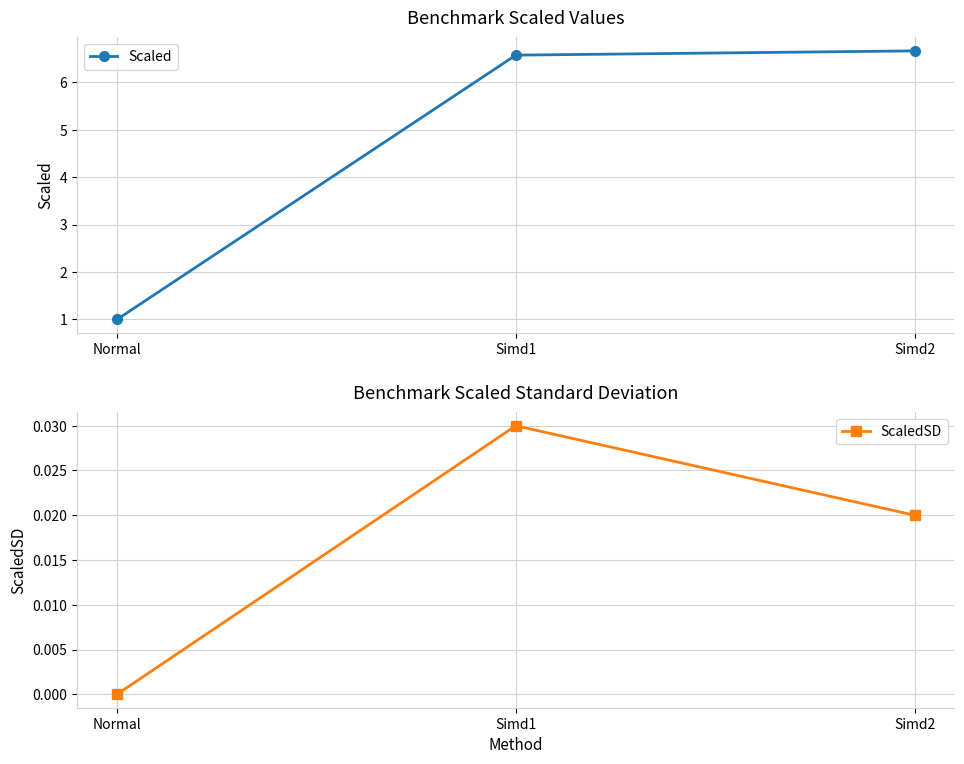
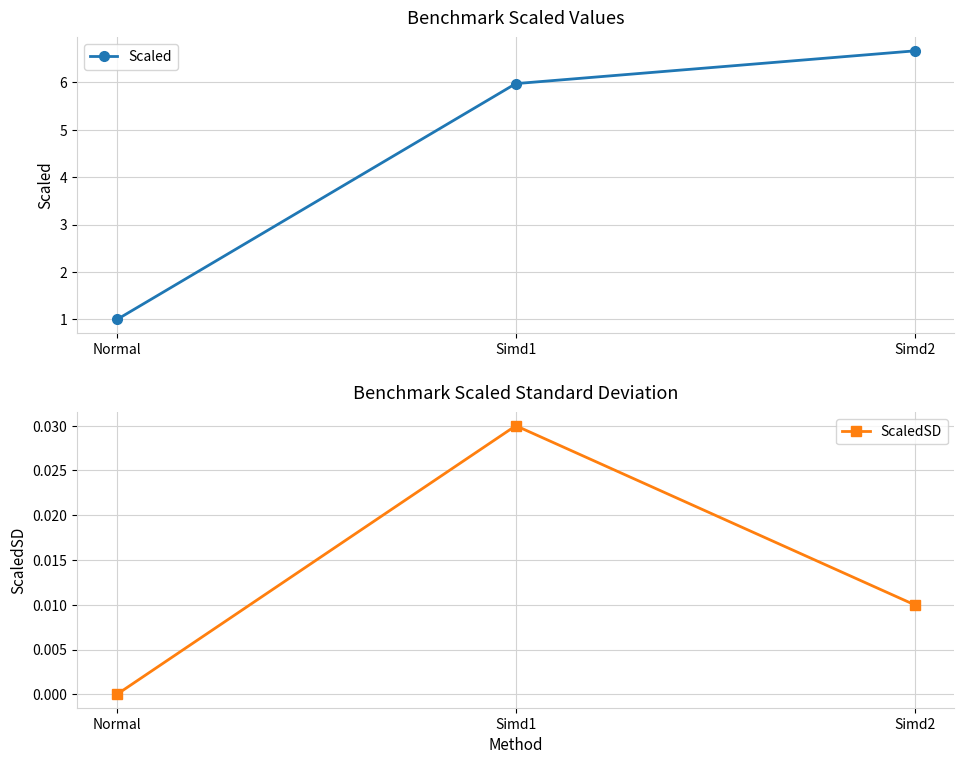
Benchmark Scaled Values, Simd1: 6.6 -> 6.0
Benchmark Scaled Standard Deviation, Simd2: 0.02 -> 0.01
